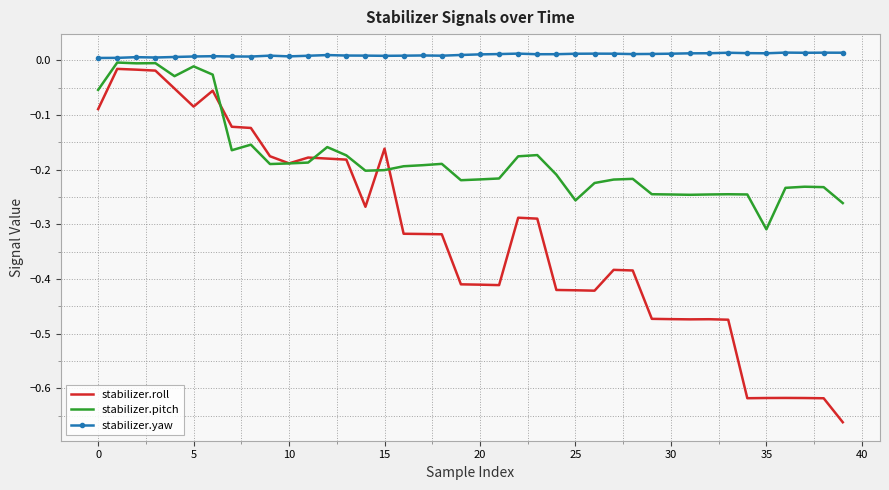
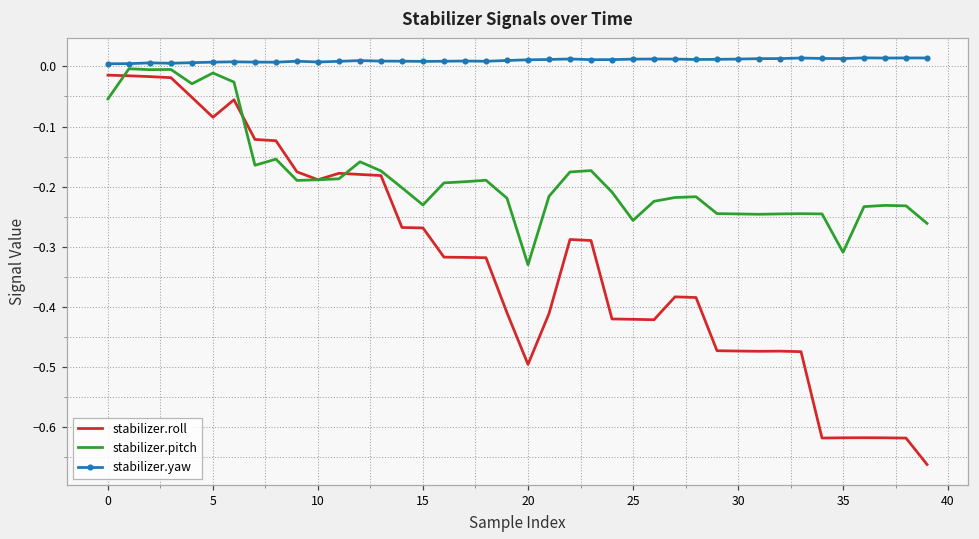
stabilizer.roll, 0: -0.09 -> -0.01
stabilizer.roll, 15: -0.16 -> -0.27
stabilizer.pitch, 15: -0.20 -> -0.23
stabilizer.roll, 20: -0.41 -> -0.50
stabilizer.pitch, 20: -0.22 -> -0.33
